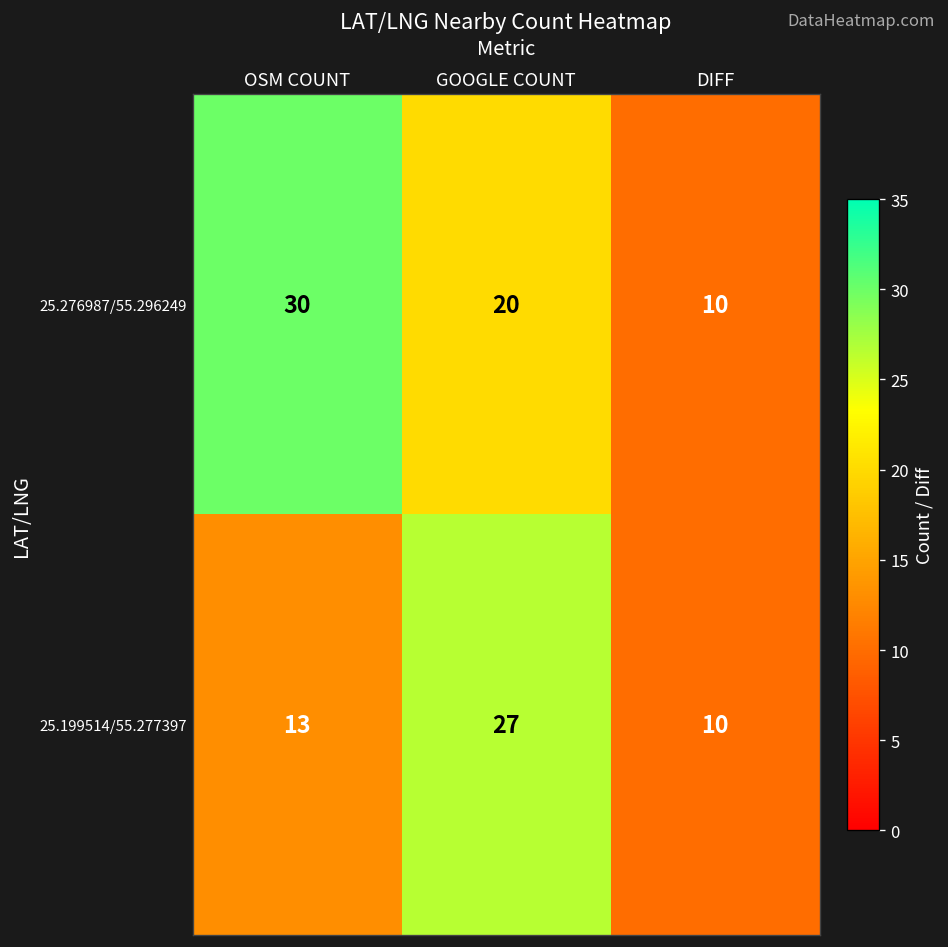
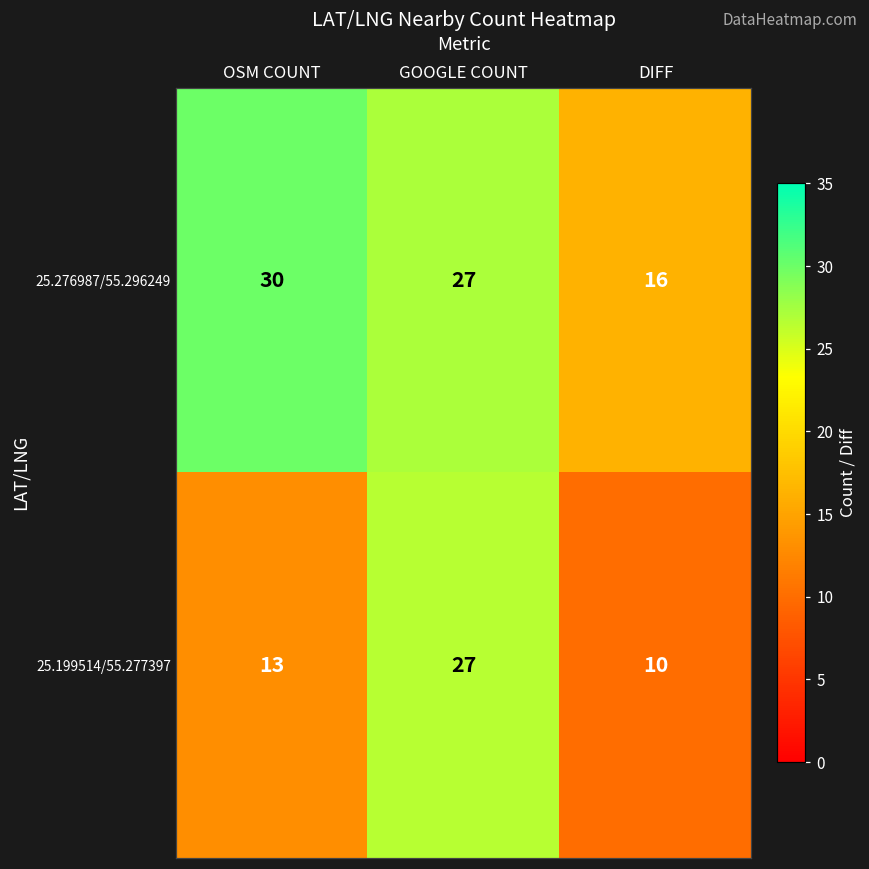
25.276987/55.296249, GOOGLE COUNT: 20 -> 27
25.276987/55.296249, DIFF: 10 -> 16
